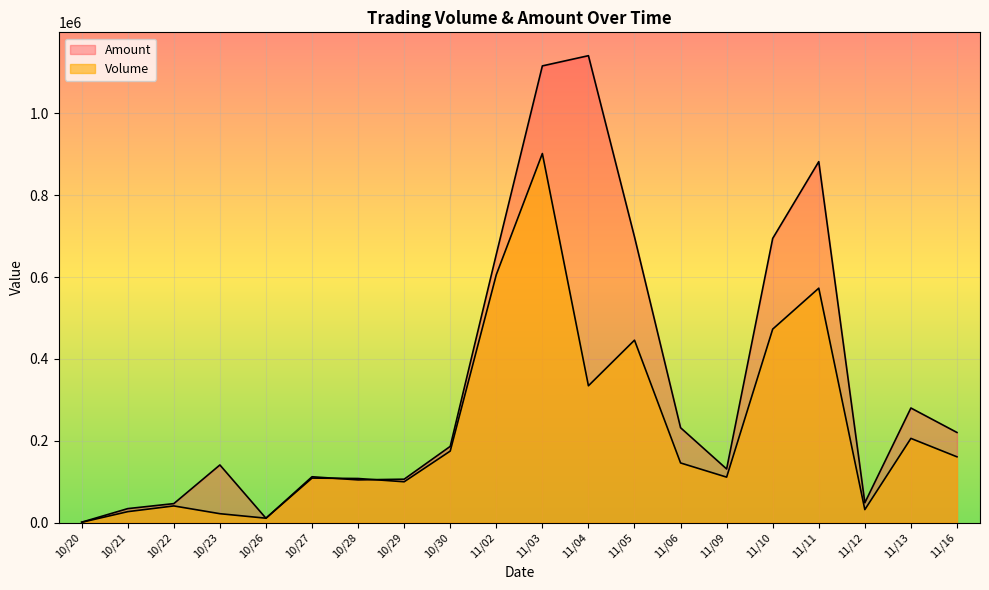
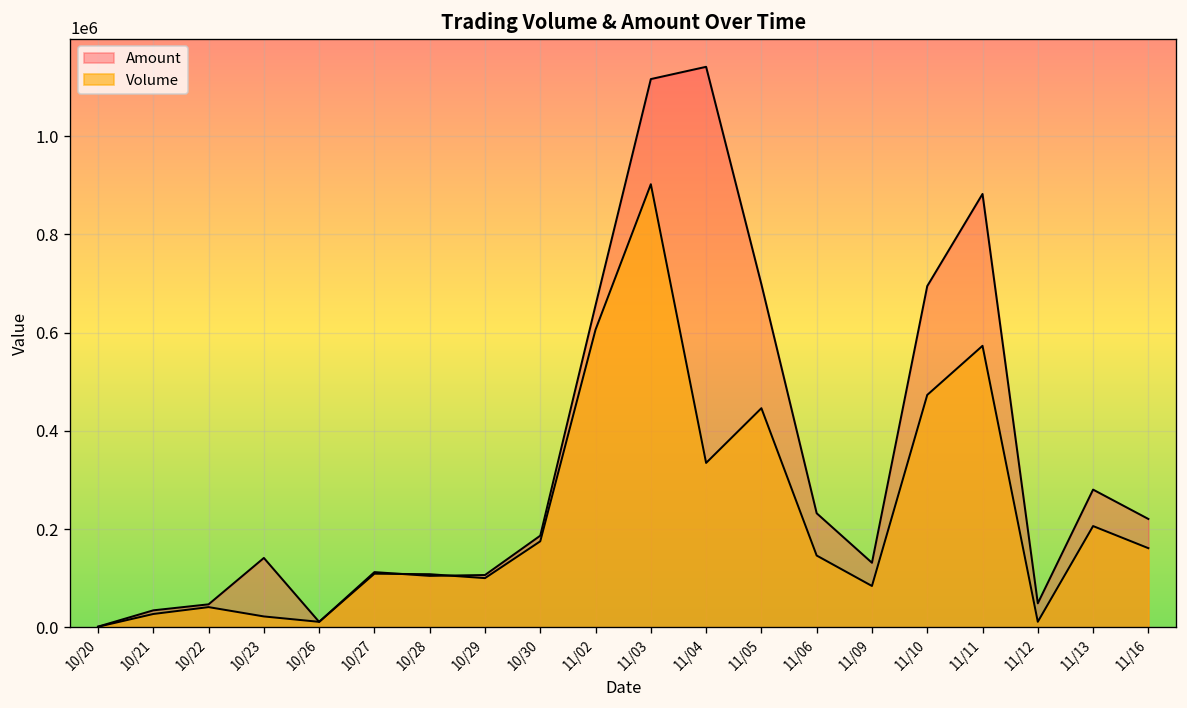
Volume, 11/09: 110000 -> 80000
Volume, 11/12: 30000 -> 10000
